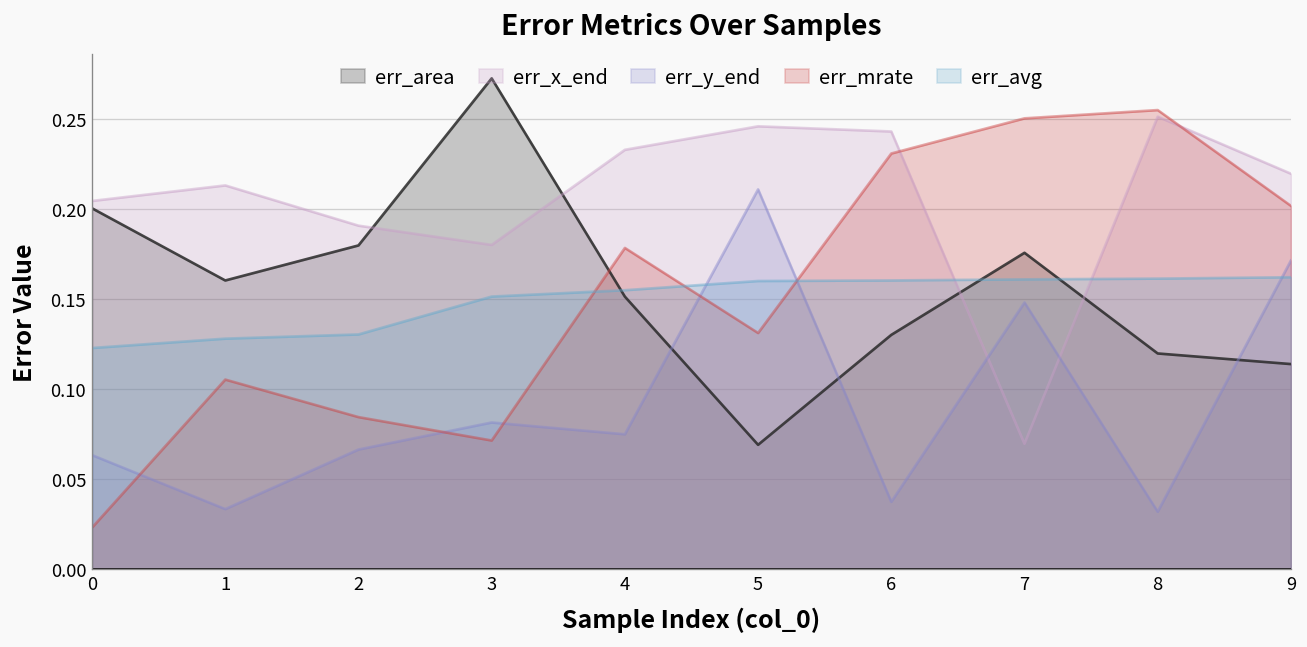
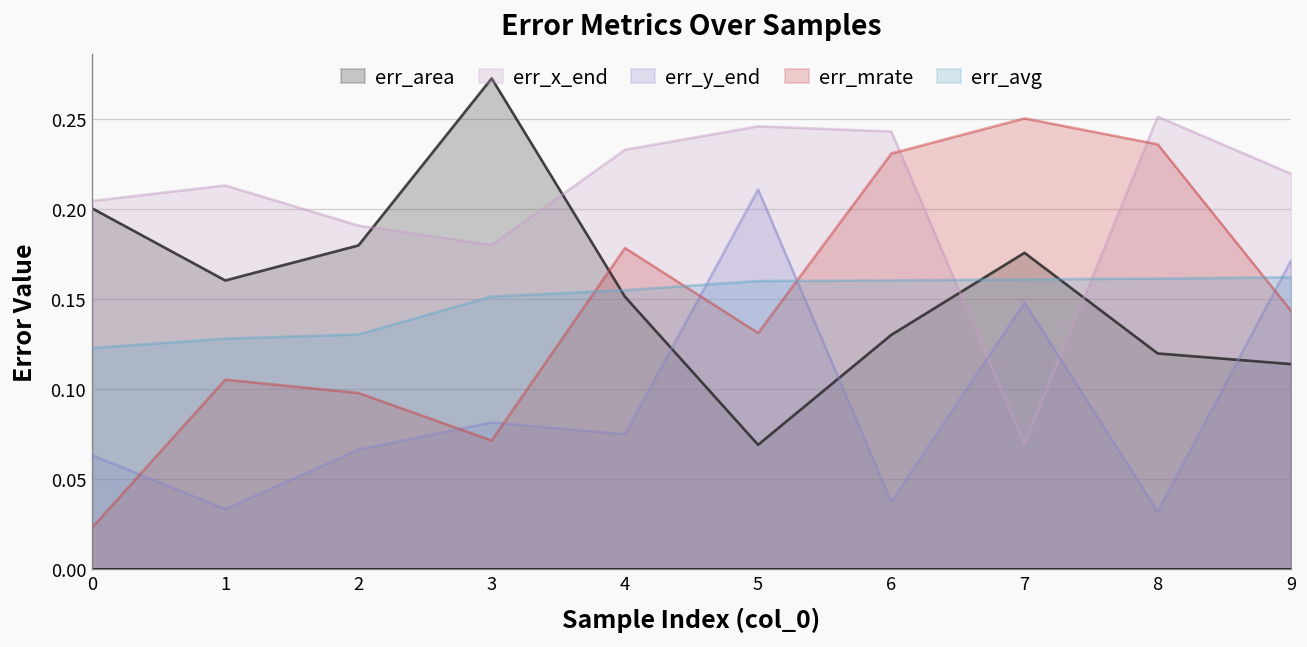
err_mrate, 2: 0.085 -> 0.098
err_mrate, 8: 0.255 -> 0.236
err_mrate, 9: 0.202 -> 0.144
